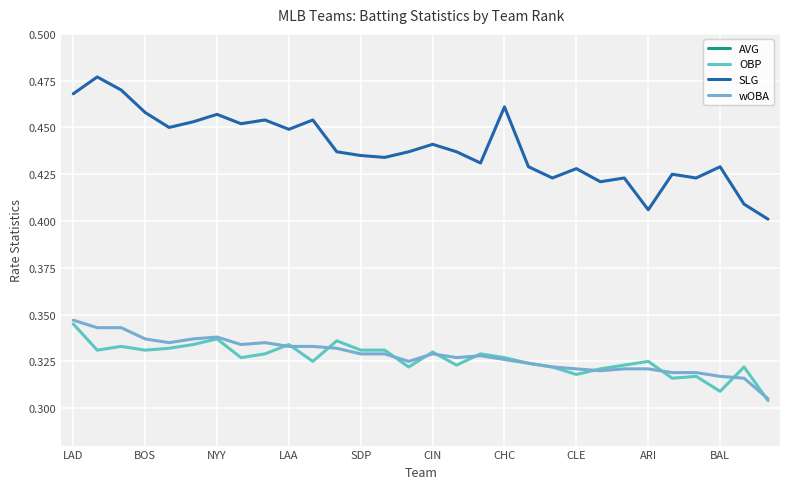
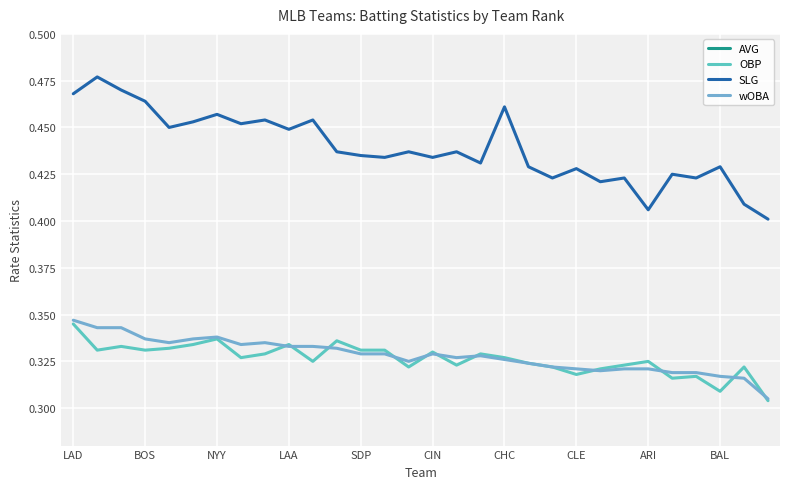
SLG, BOS: 0.458 -> 0.464
SLG, CIN: 0.441 -> 0.434
